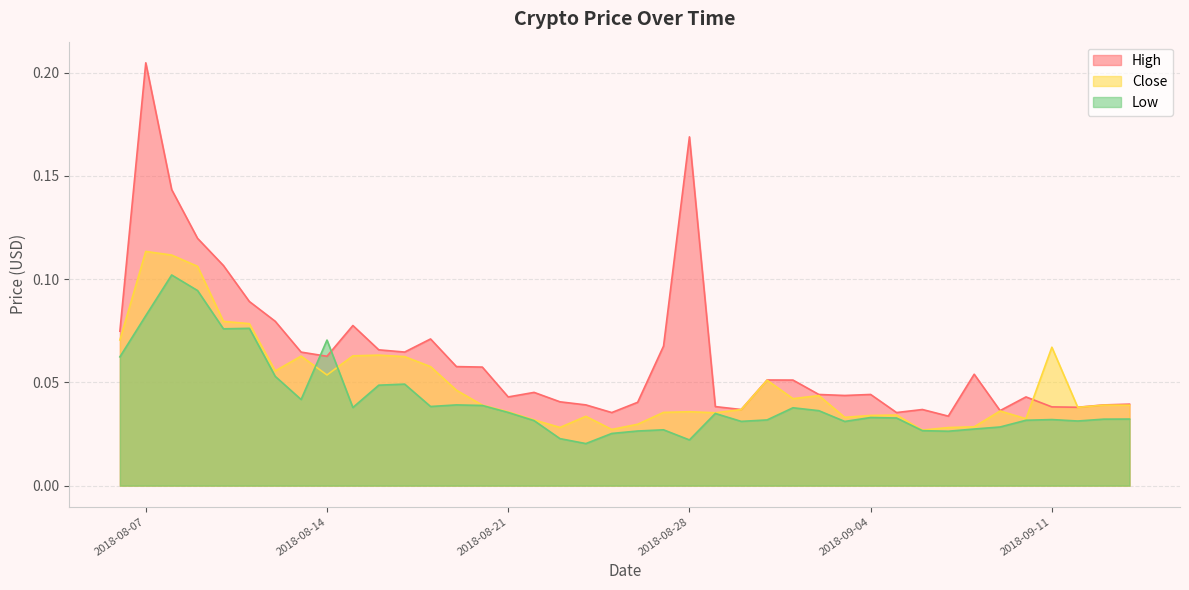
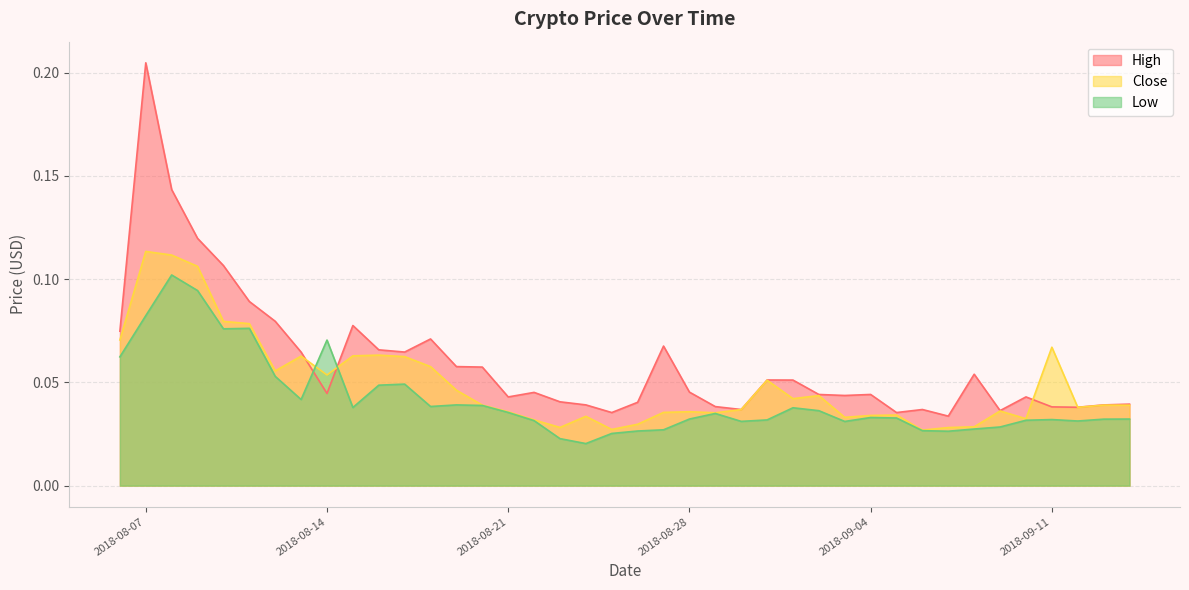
High, 2018-08-14: 0.063 -> 0.045
High, 2018-08-28: 0.169 -> 0.045
Low, 2018-08-28: 0.022 -> 0.032
